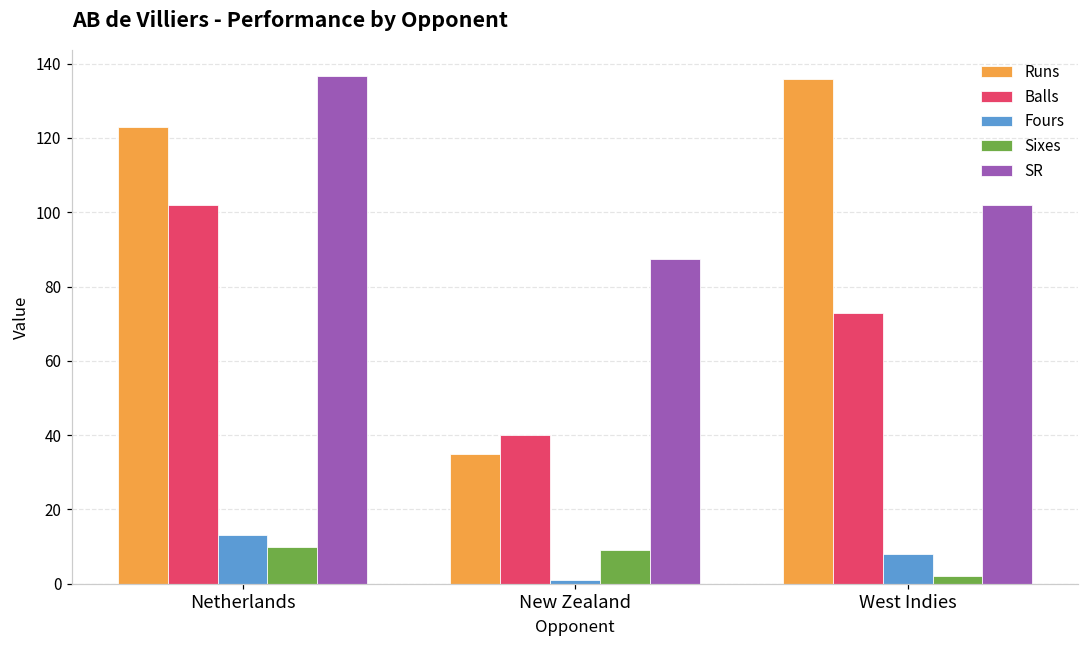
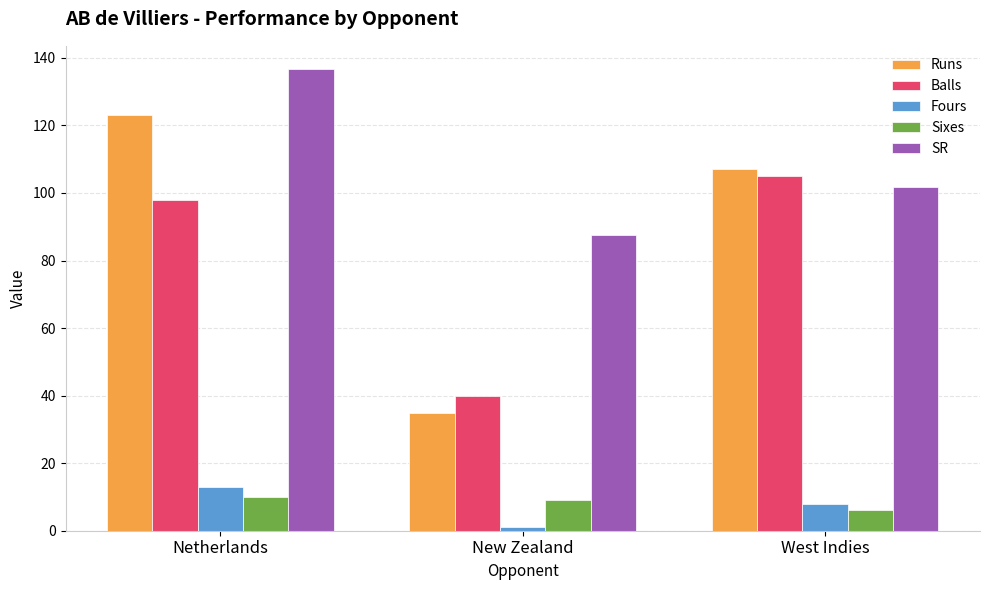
Balls, Netherlands: 102 -> 98
Runs, West Indies: 136 -> 107
Balls, West Indies: 73 -> 105
Sixes, West Indies: 2 -> 6
